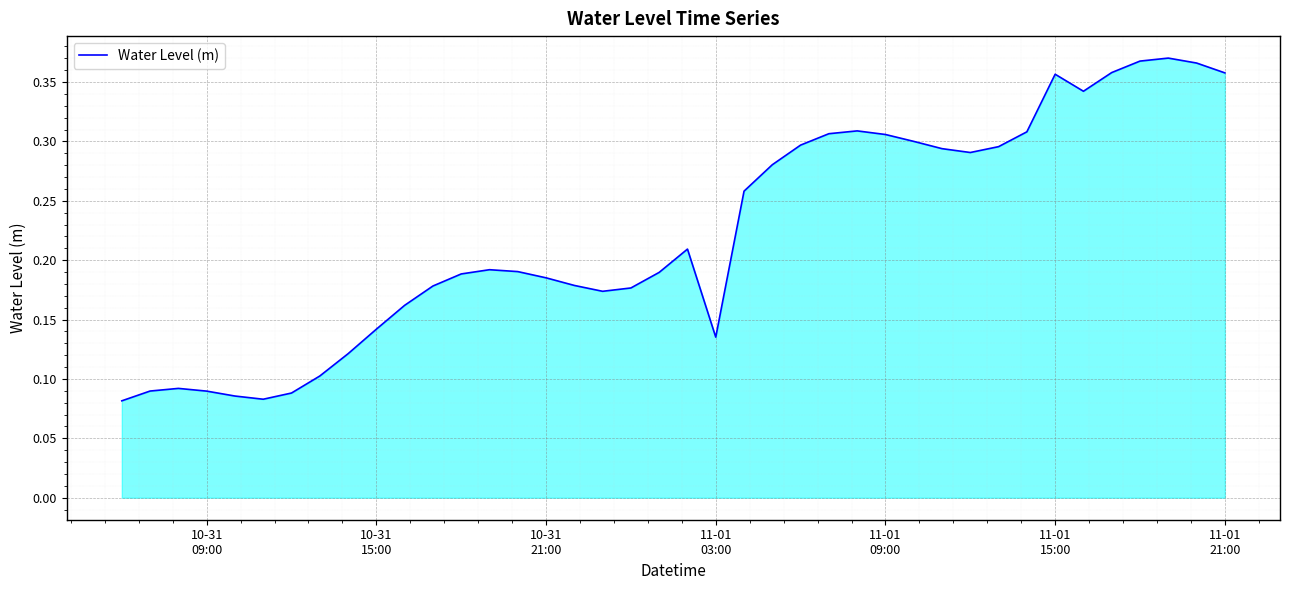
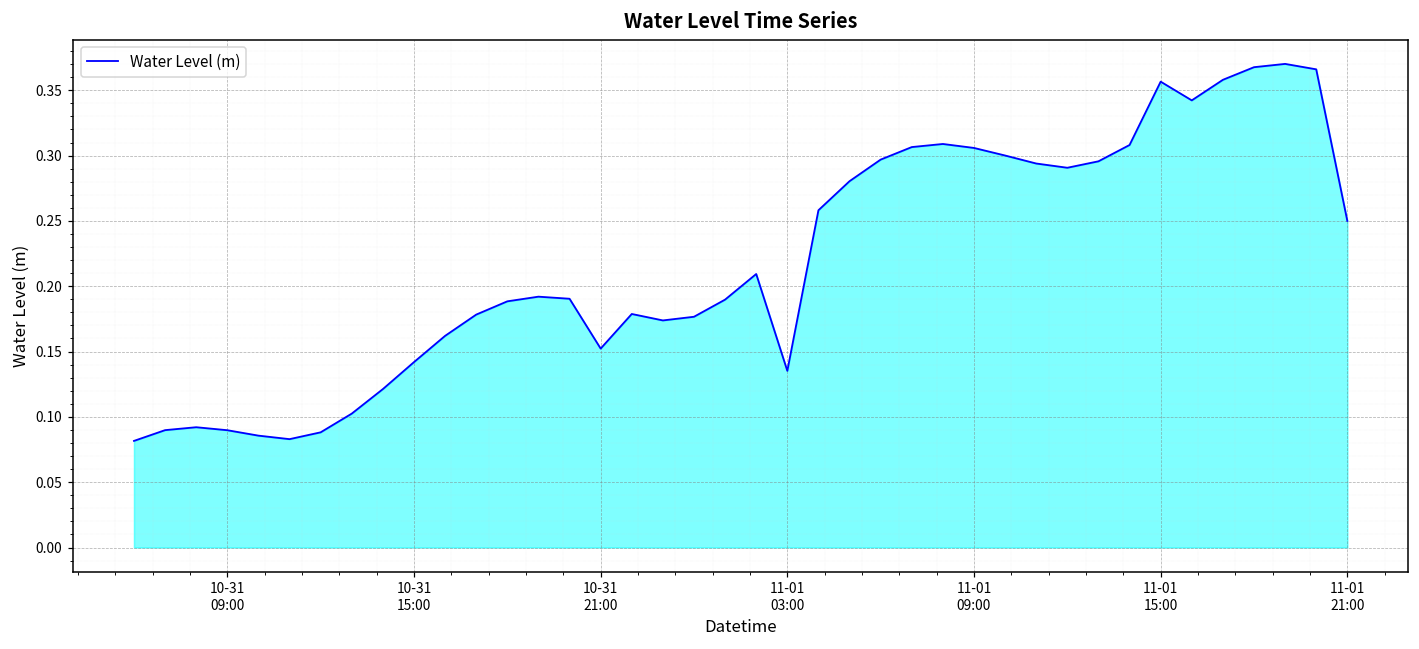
10-31 21:00: 0.185 -> 0.152
11-01 21:00: 0.358 -> 0.250
